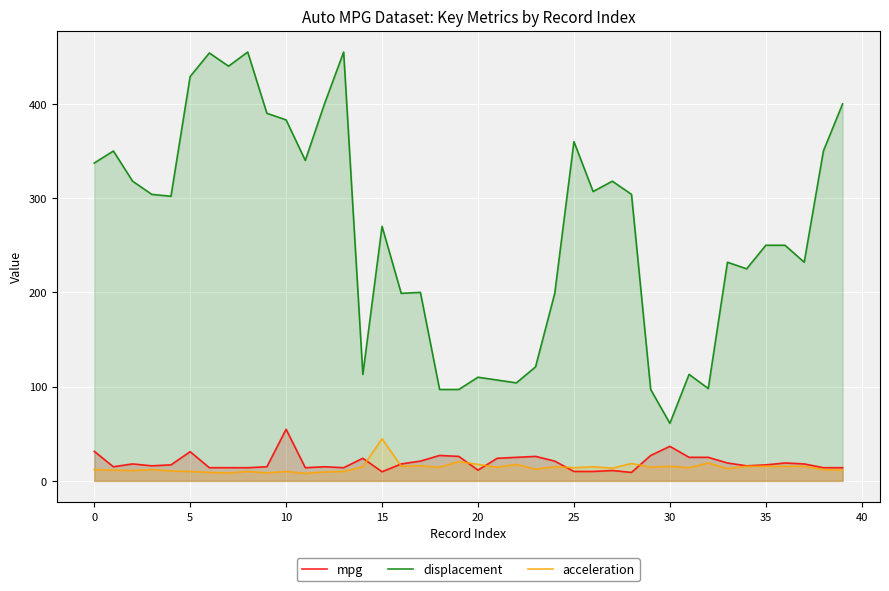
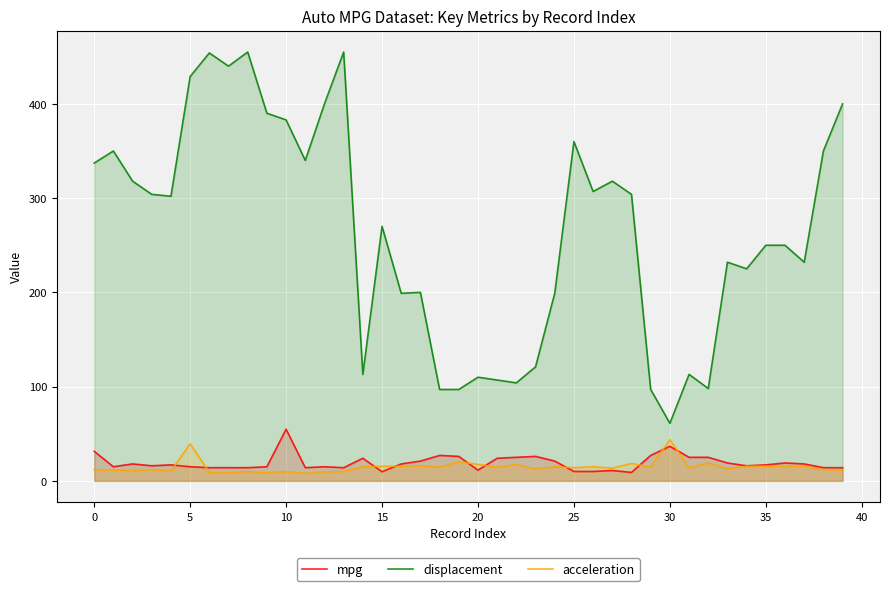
mpg, 5: 30 -> 20
acceleration, 5: 10 -> 40
acceleration, 15: 40 -> 20
acceleration, 30: 20 -> 40
